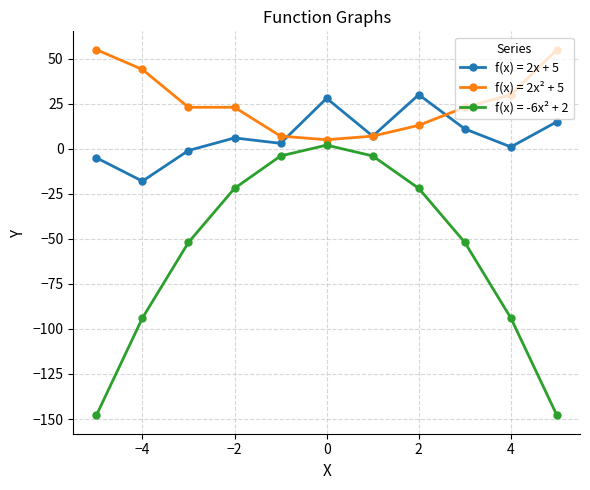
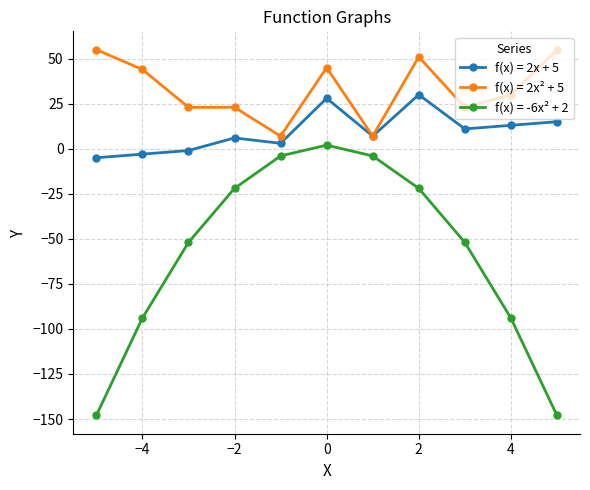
f(x) = 2x + 5, −4: -18 -> -3
f(x) = 2x² + 5, 0: 5 -> 45
f(x) = 2x² + 5, 2: 13 -> 51
f(x) = 2x + 5, 4: 1 -> 13
